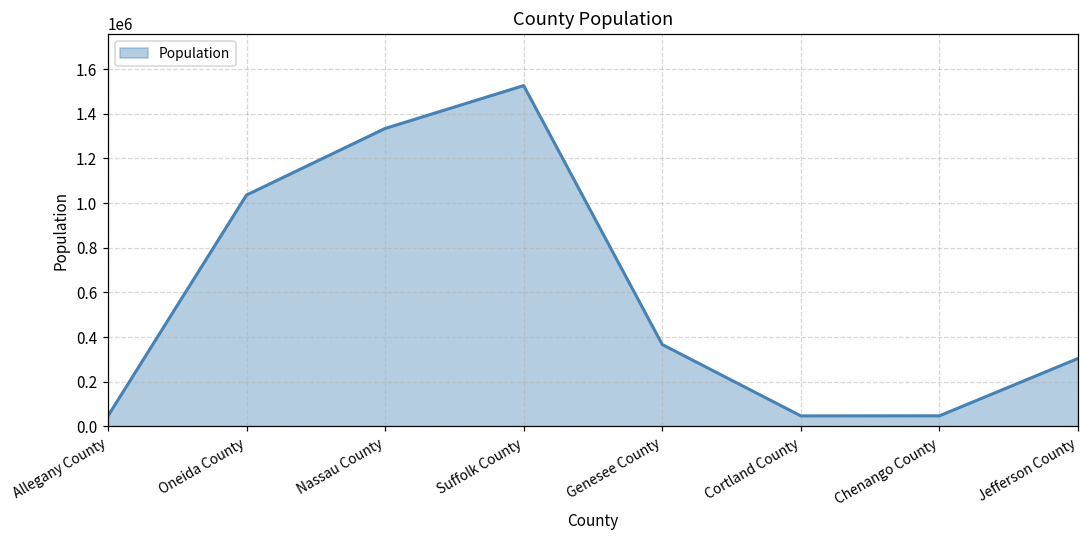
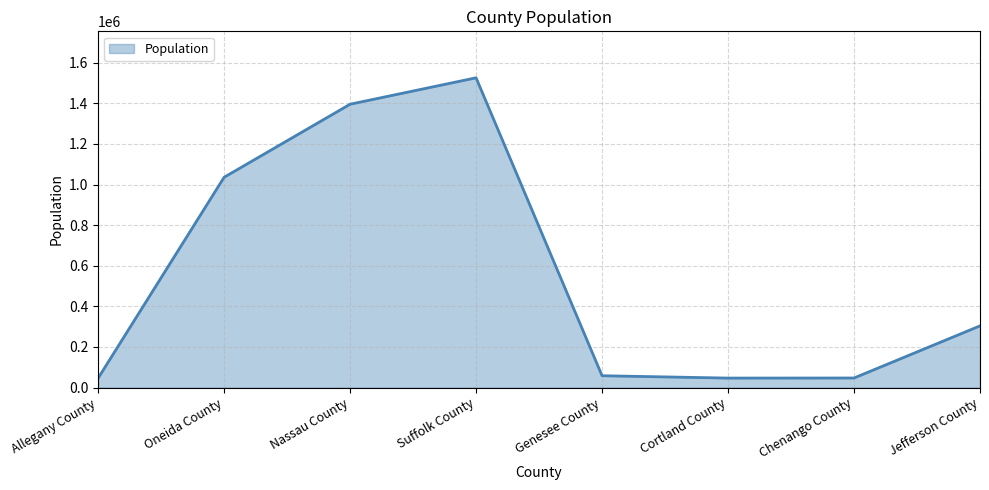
Nassau County: 1330000 -> 1400000
Genesee County: 370000 -> 60000
